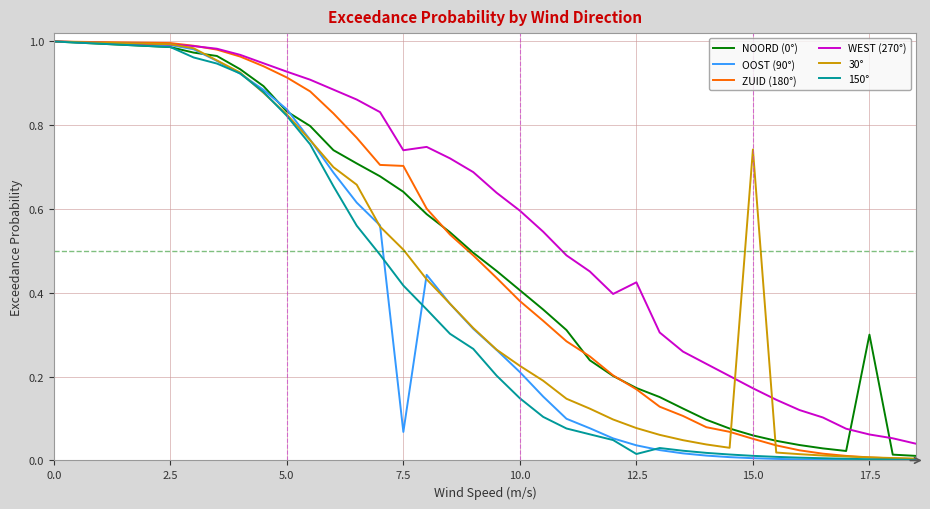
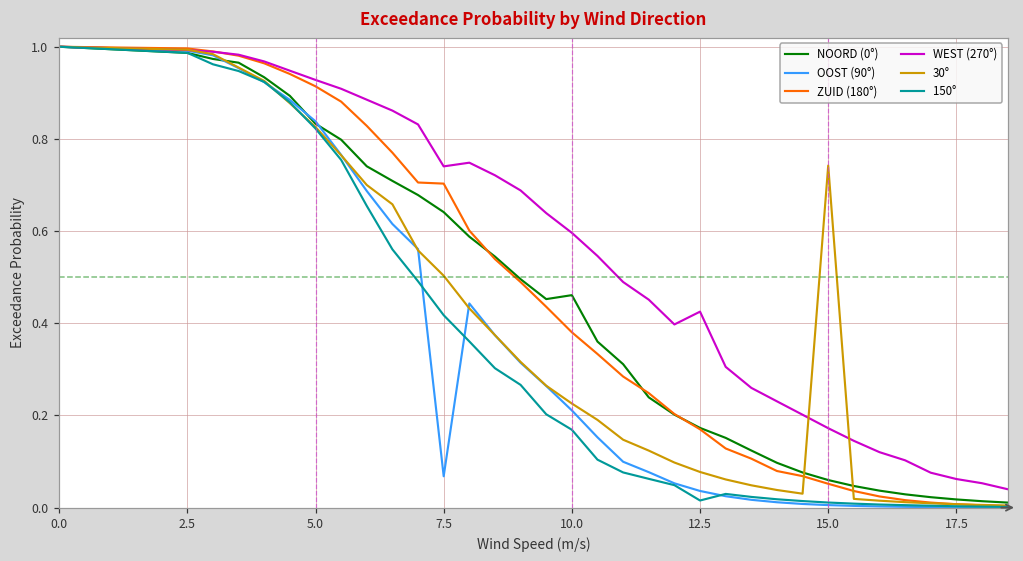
NOORD (0°), 10.0: 0.41 -> 0.46
150°, 10.0: 0.15 -> 0.17
NOORD (0°), 17.5: 0.30 -> 0.02
